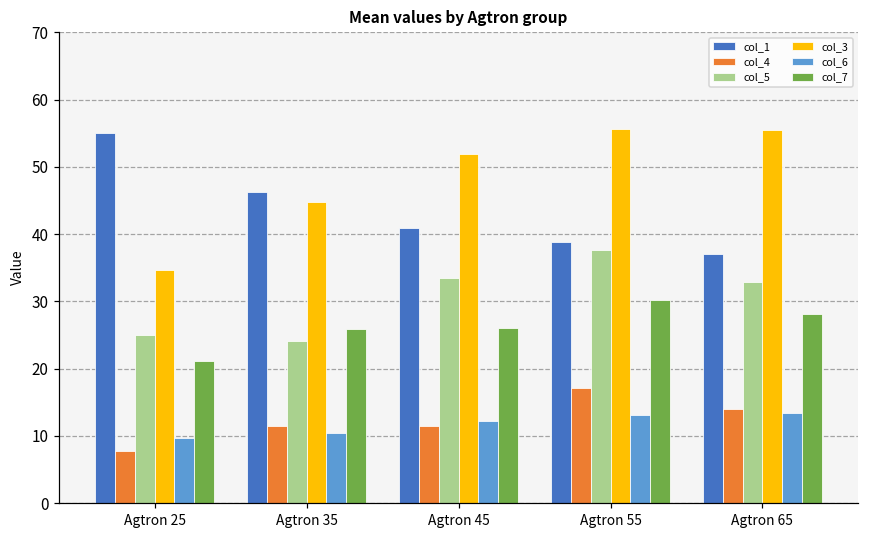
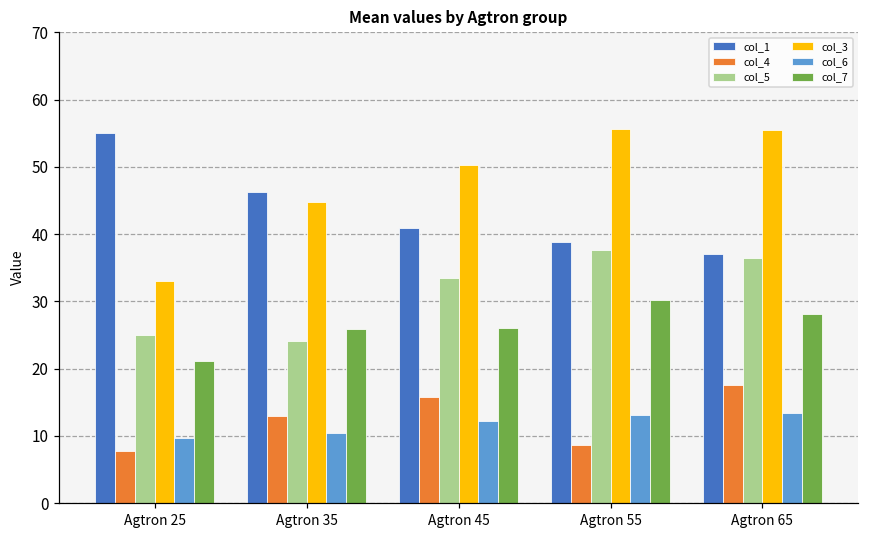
col_3, Agtron 25: 35 -> 33
col_4, Agtron 35: 12 -> 13
col_4, Agtron 45: 11 -> 16
col_3, Agtron 45: 52 -> 50
col_4, Agtron 55: 17 -> 9
col_4, Agtron 65: 14 -> 17
col_5, Agtron 65: 33 -> 36
